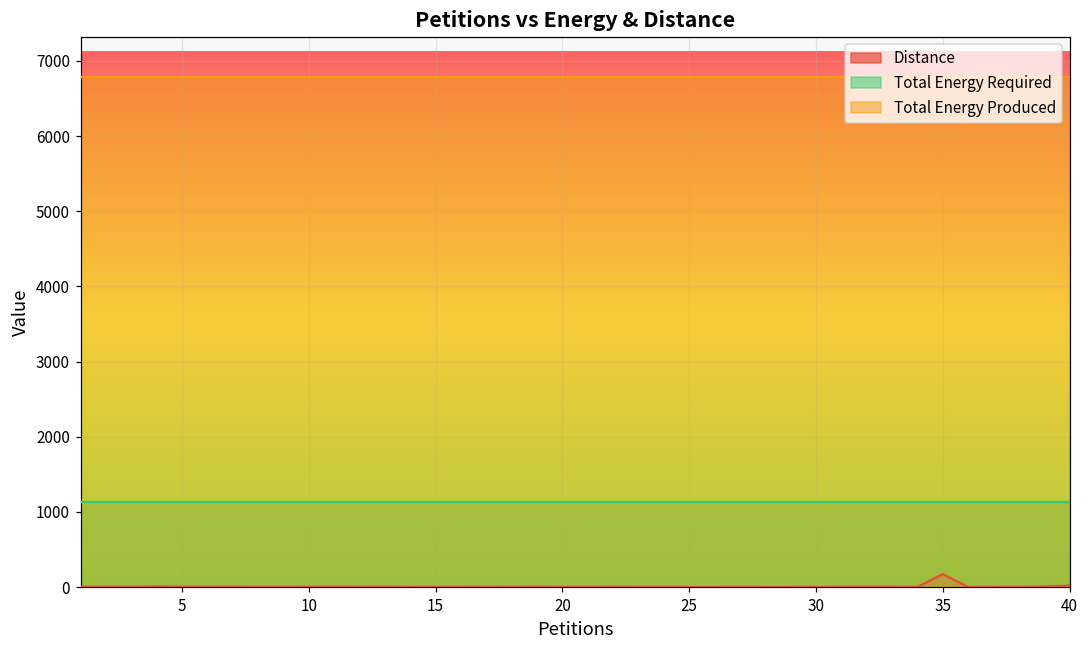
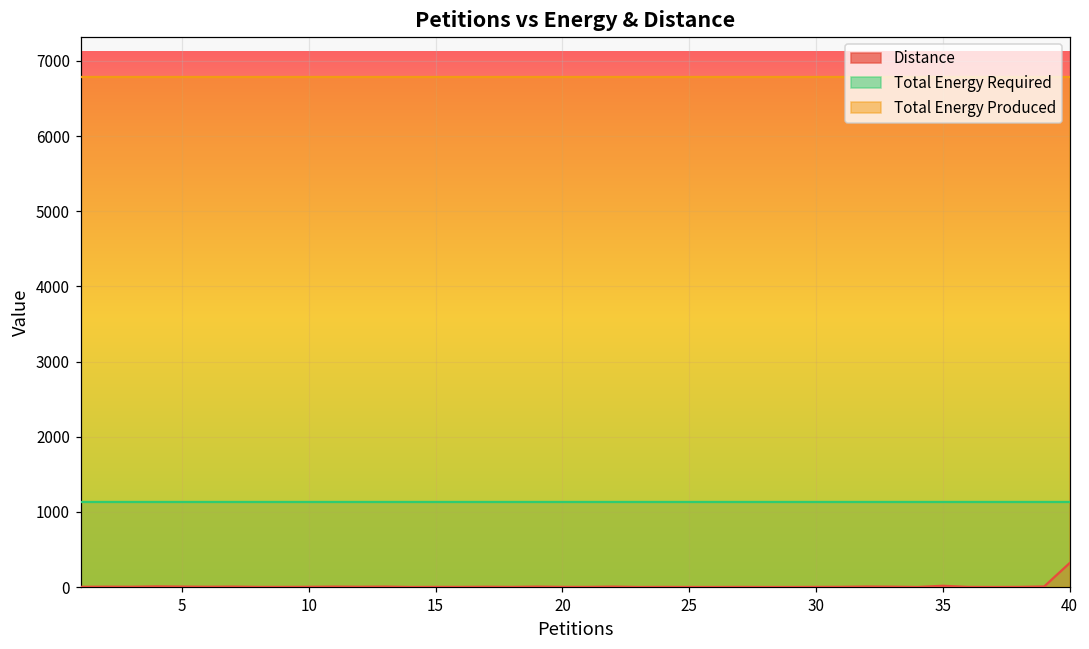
Distance, 35: 200 -> 0
Distance, 40: 0 -> 300
